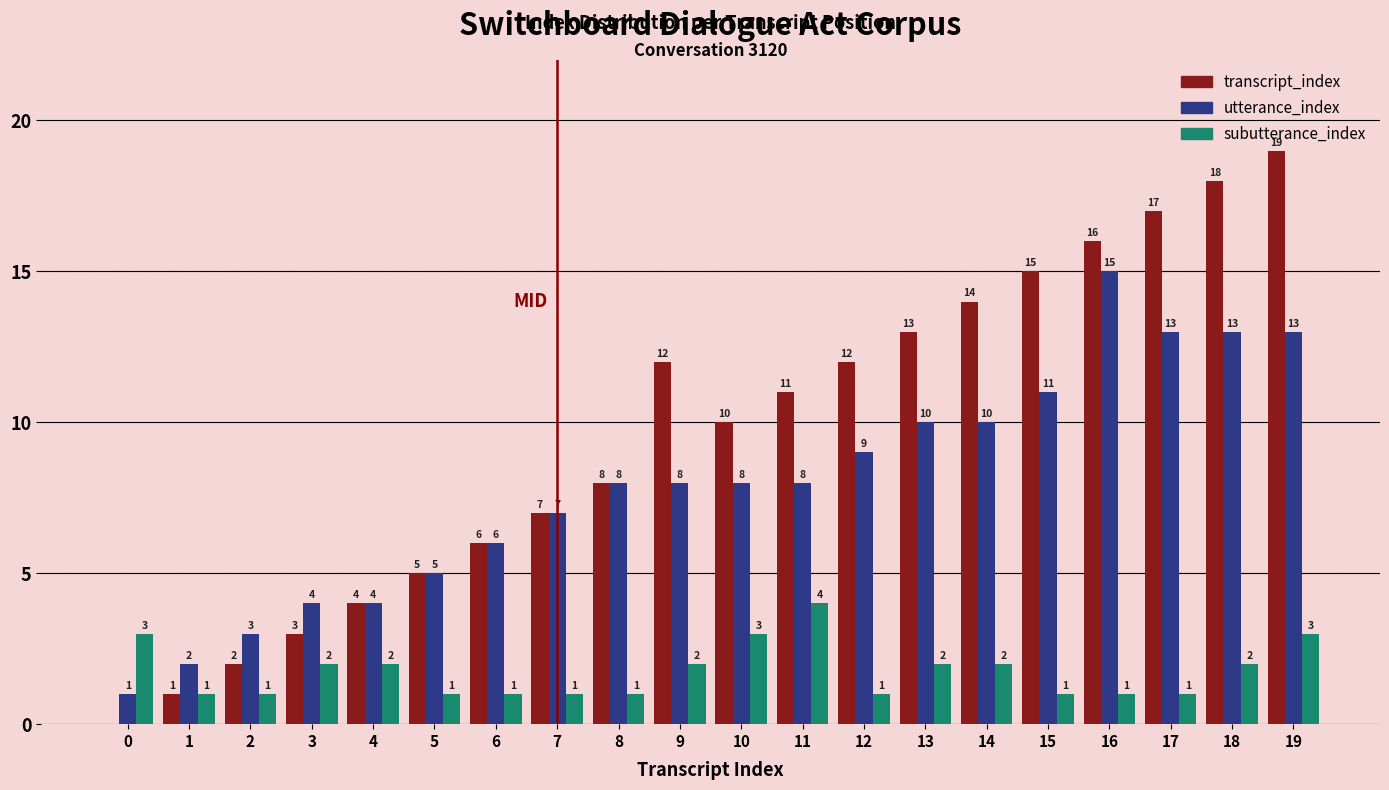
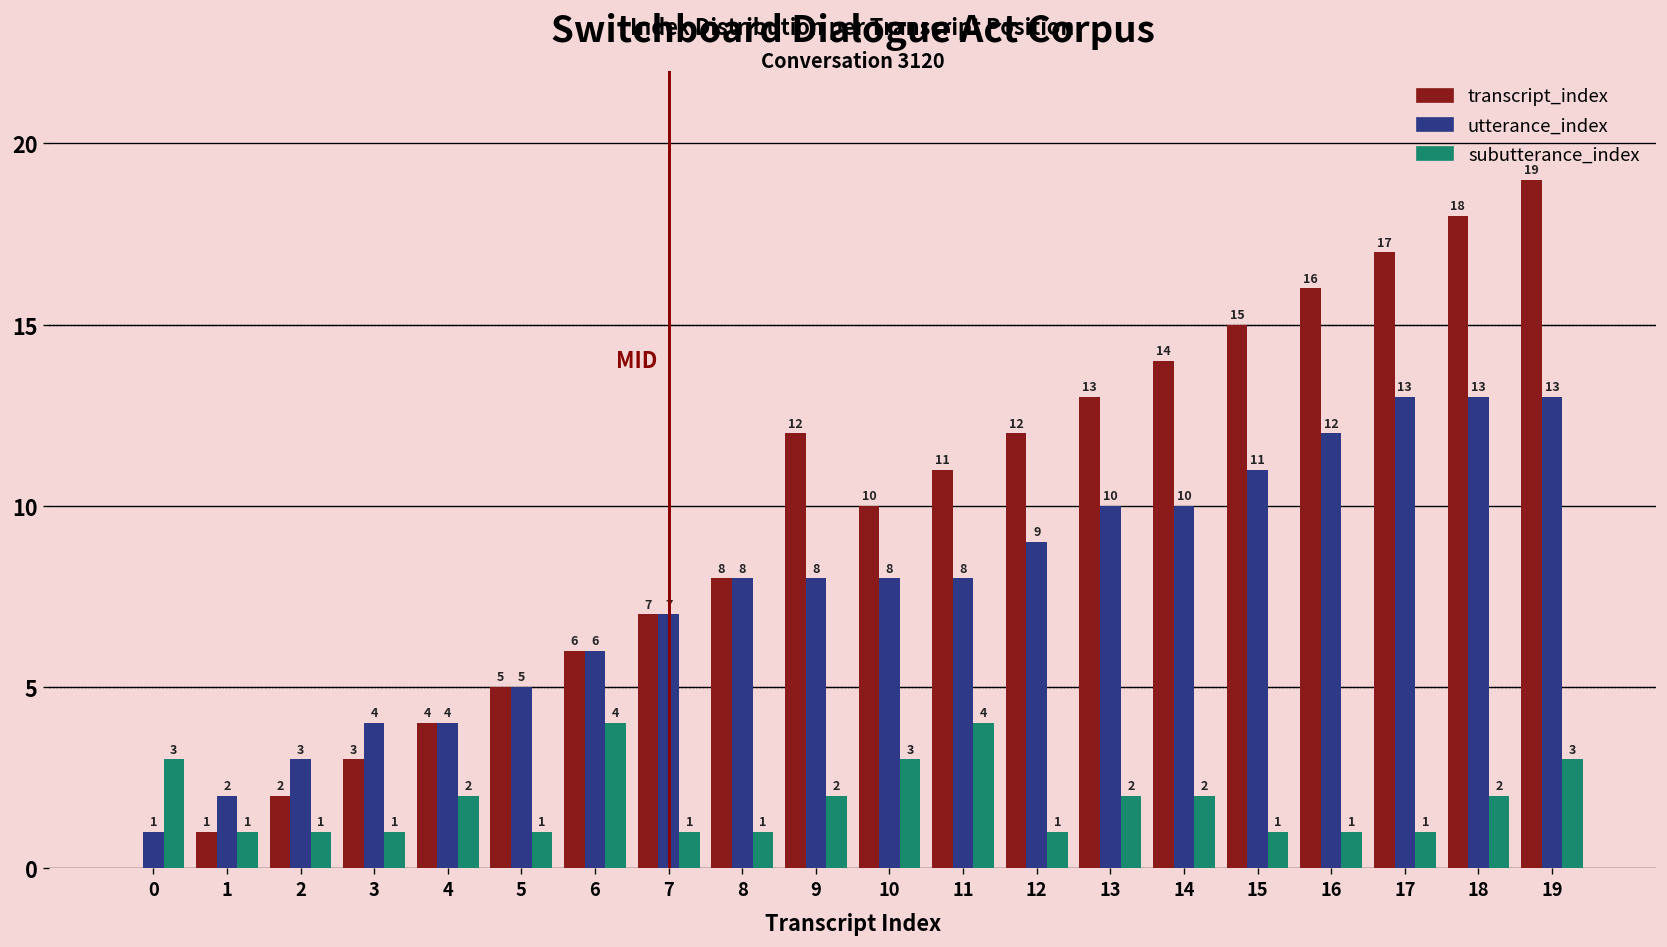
subutterance_index, 3: 2 -> 1
subutterance_index, 6: 1 -> 4
utterance_index, 16: 15 -> 12
